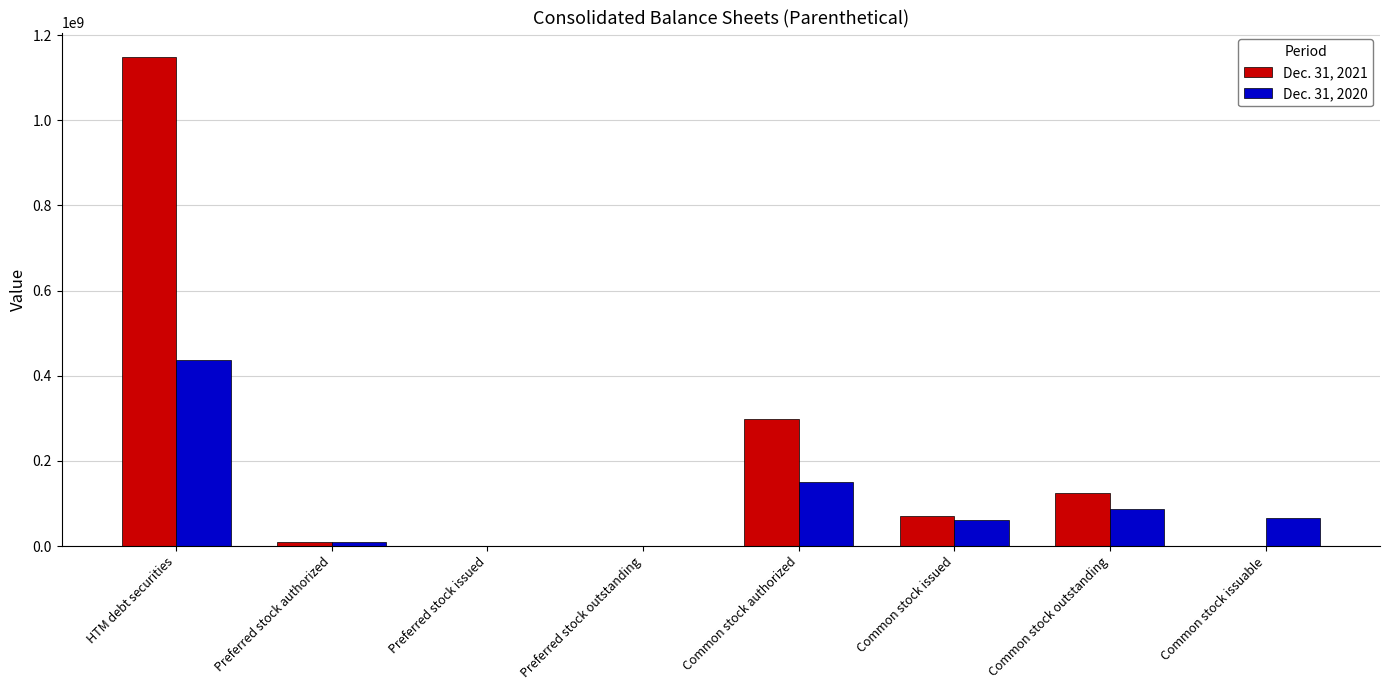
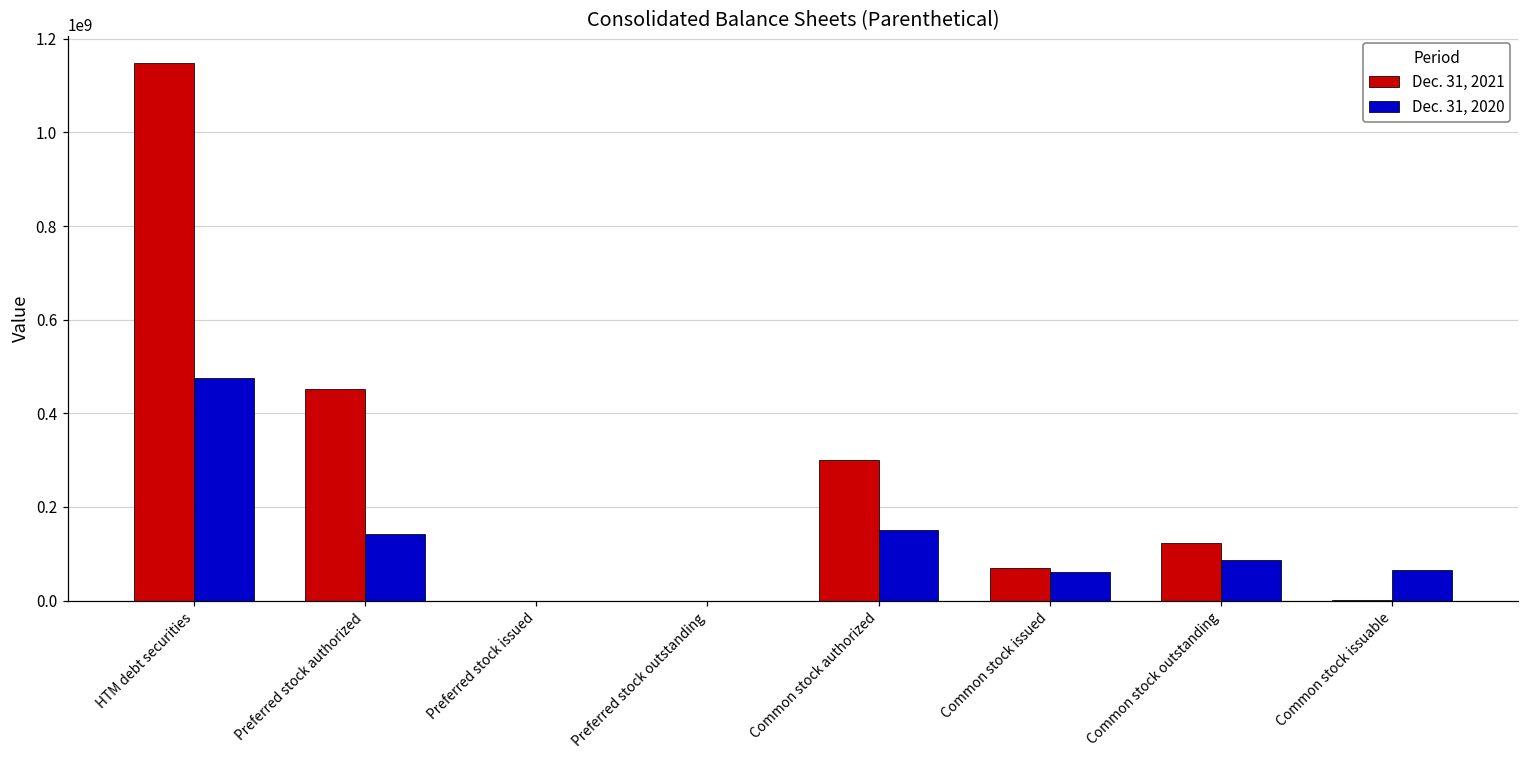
Dec. 31, 2020, HTM debt securities: 440000000 -> 480000000
Dec. 31, 2021, Preferred stock authorized: 10000000 -> 450000000
Dec. 31, 2020, Preferred stock authorized: 10000000 -> 140000000
